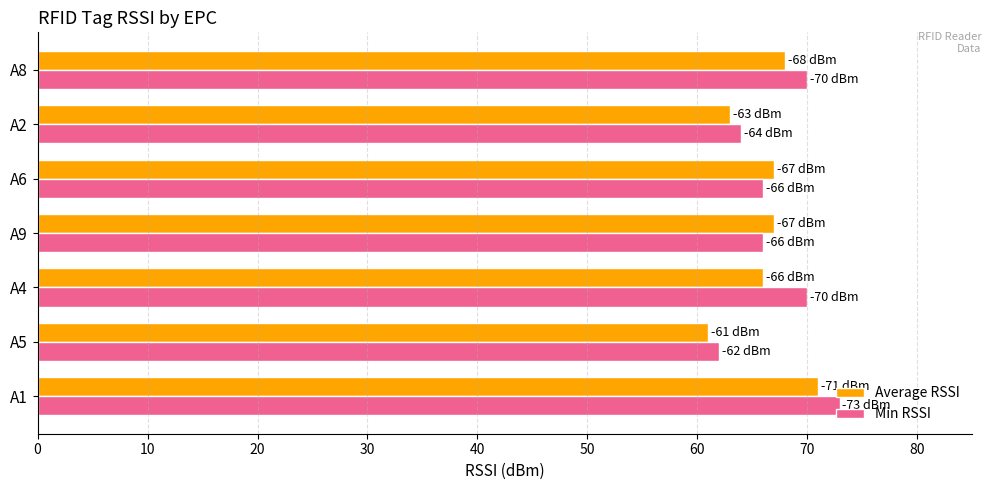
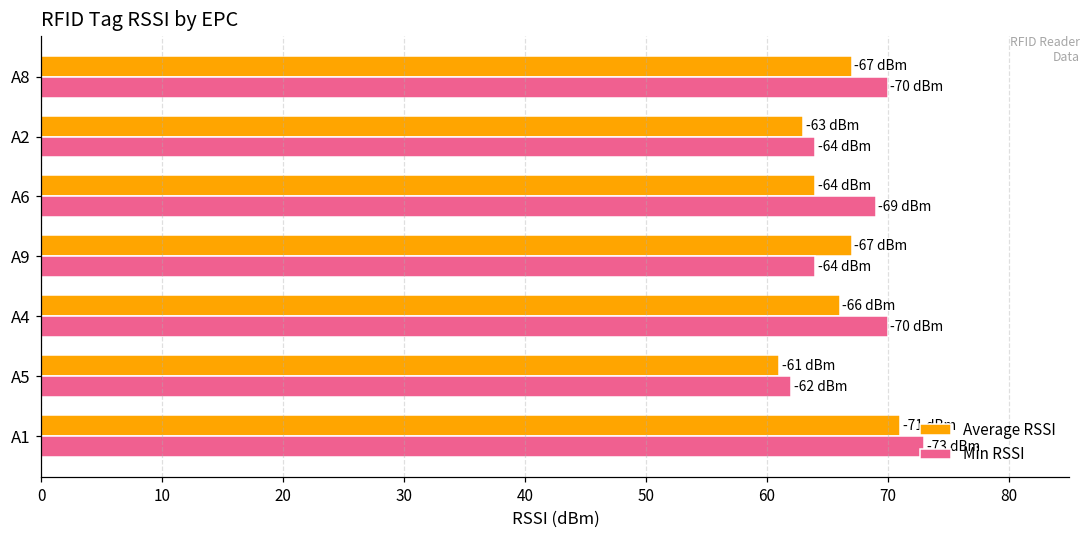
Average RSSI, A8: -68 -> -67
Average RSSI, A6: -67 -> -64
Min RSSI, A6: -66 -> -69
Min RSSI, A9: -66 -> -64
